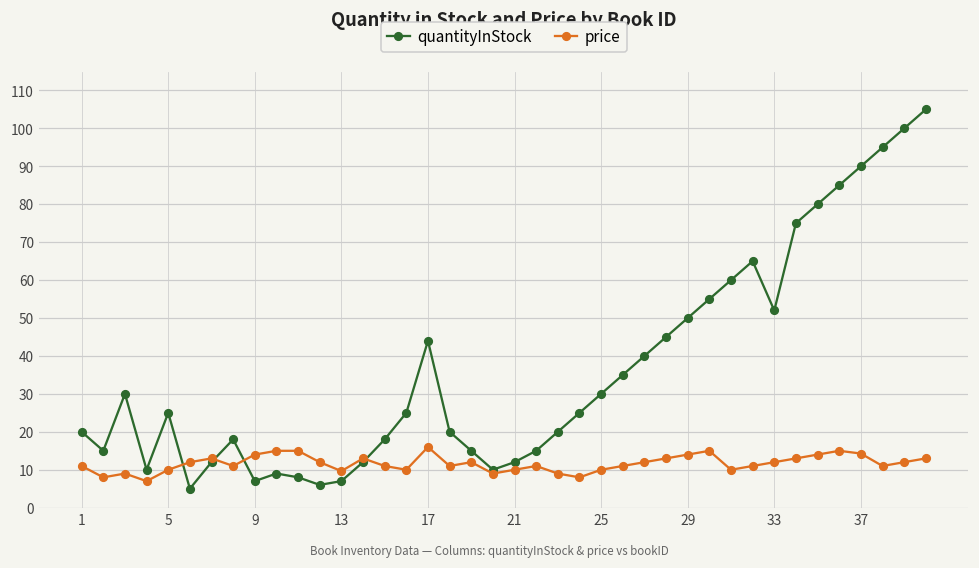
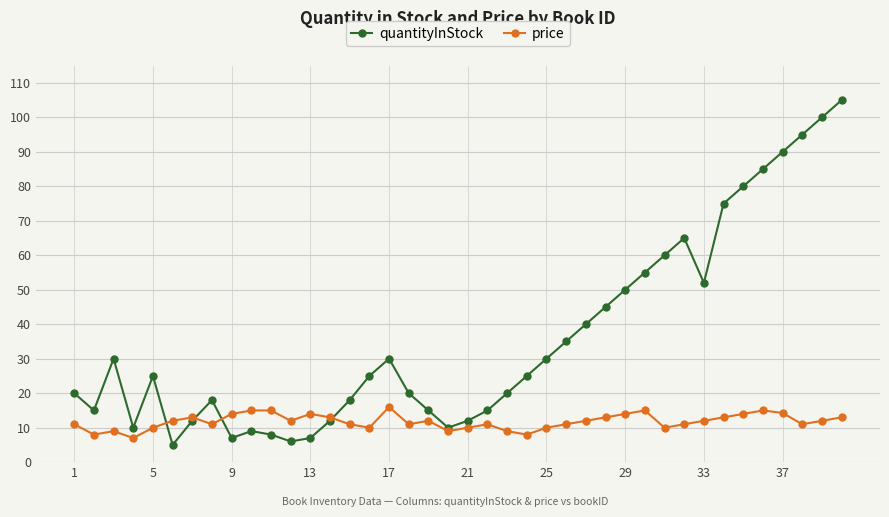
price, 13: 10 -> 14
quantityInStock, 17: 44 -> 30
